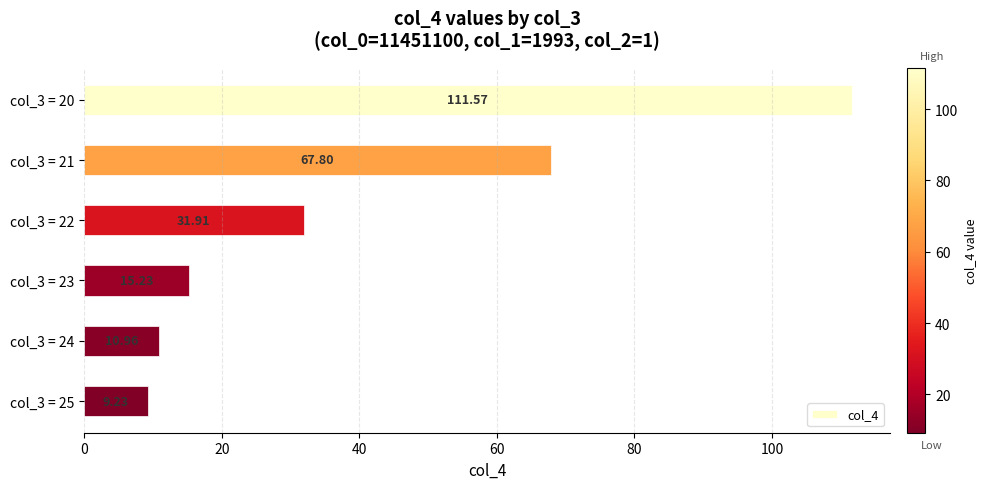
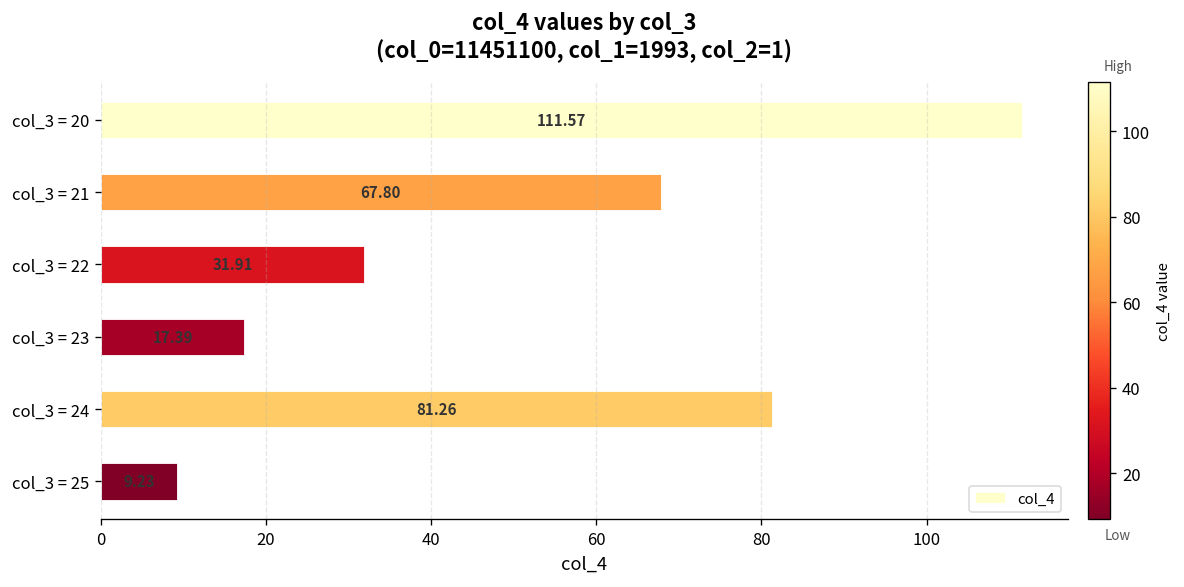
col_3 = 23: 15.23 -> 17.39
col_3 = 24: 10.96 -> 81.26
